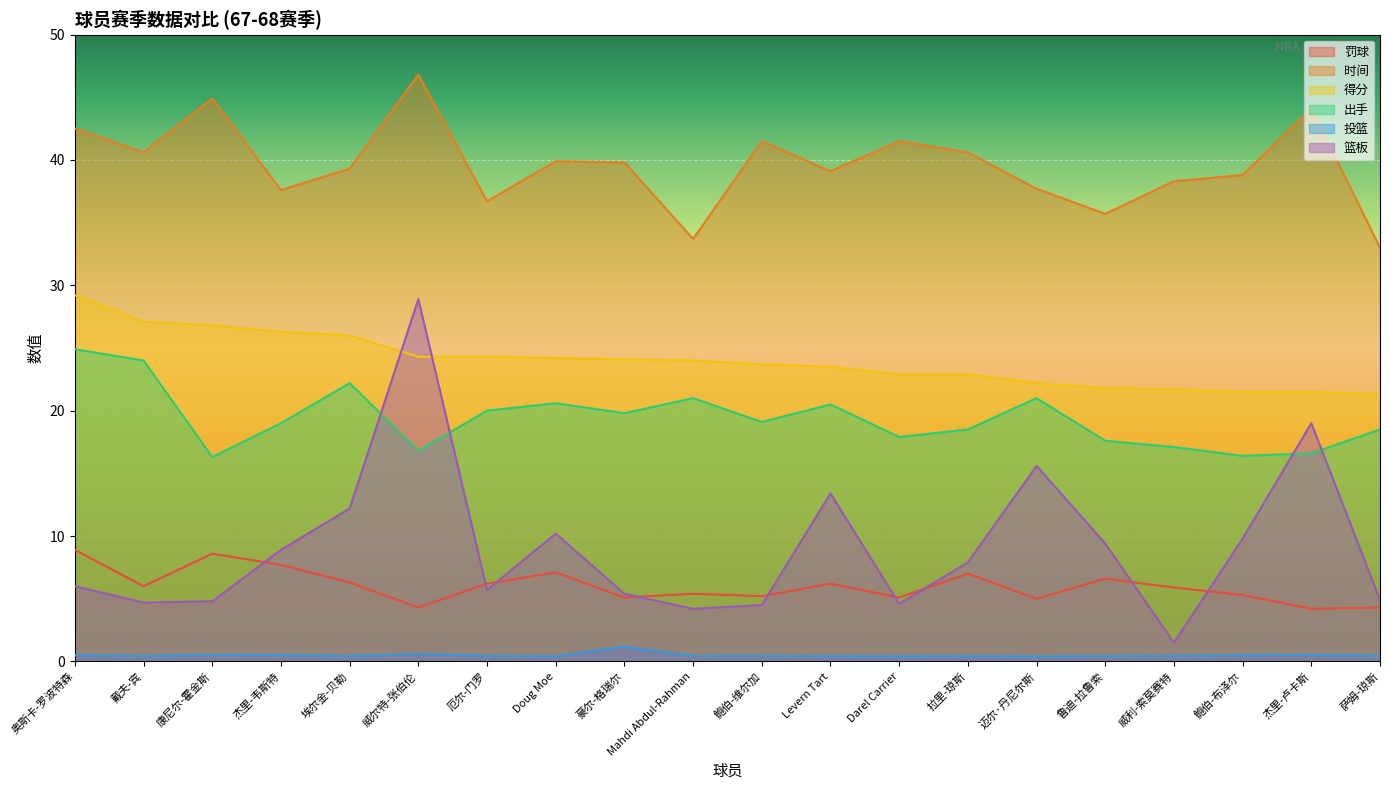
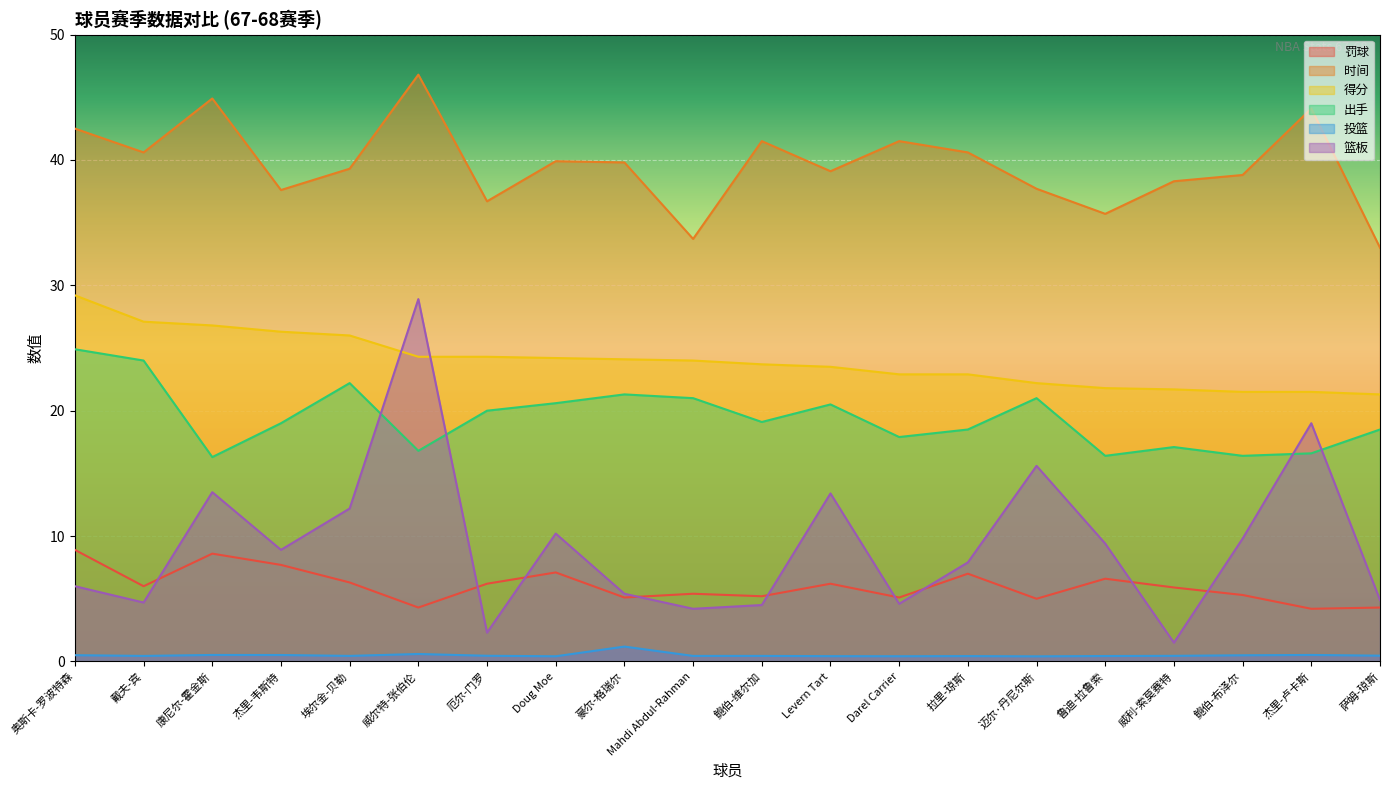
篮板, 康尼尔-霍金斯: 4.8 -> 13.5
篮板, 厄尔-门罗: 5.7 -> 2.3
出手, 豪尔-格瑞尔: 19.8 -> 21.3
出手, 鲁迪-拉鲁索: 17.6 -> 16.4
